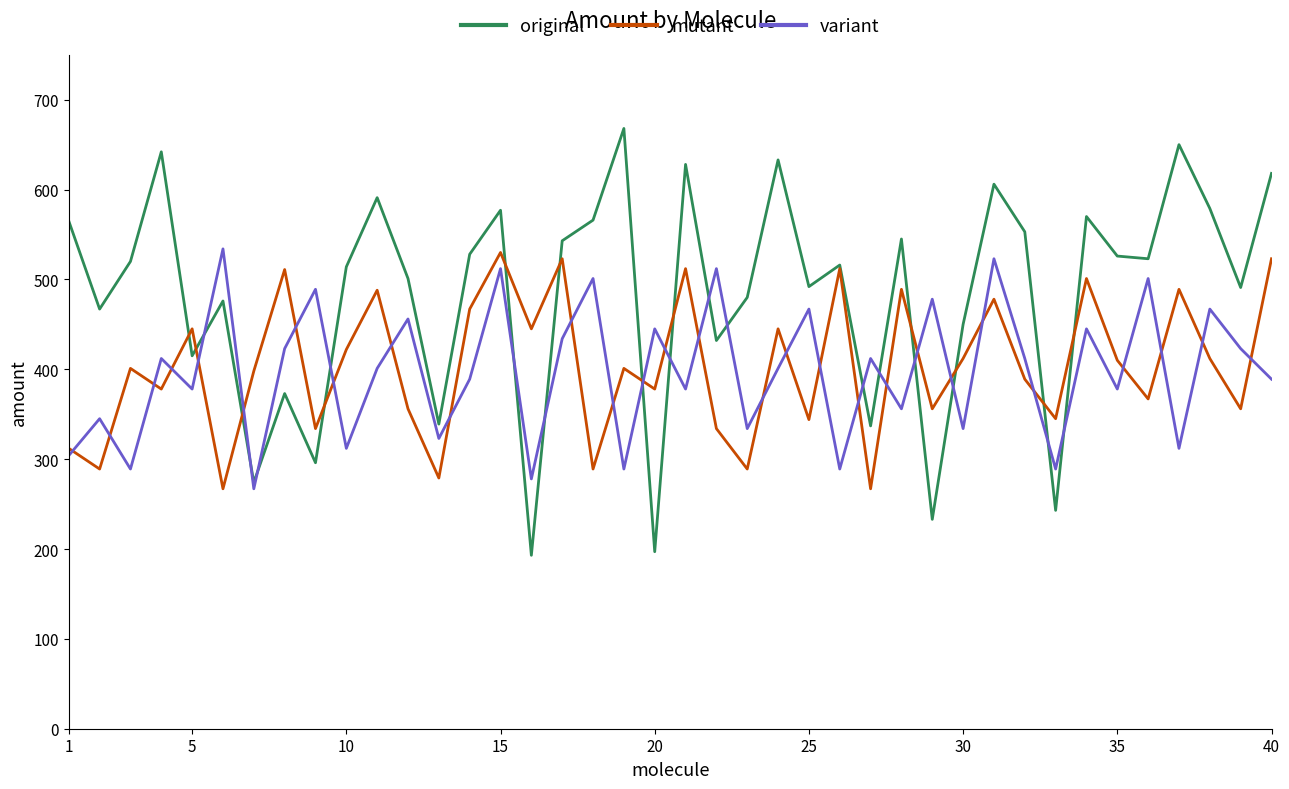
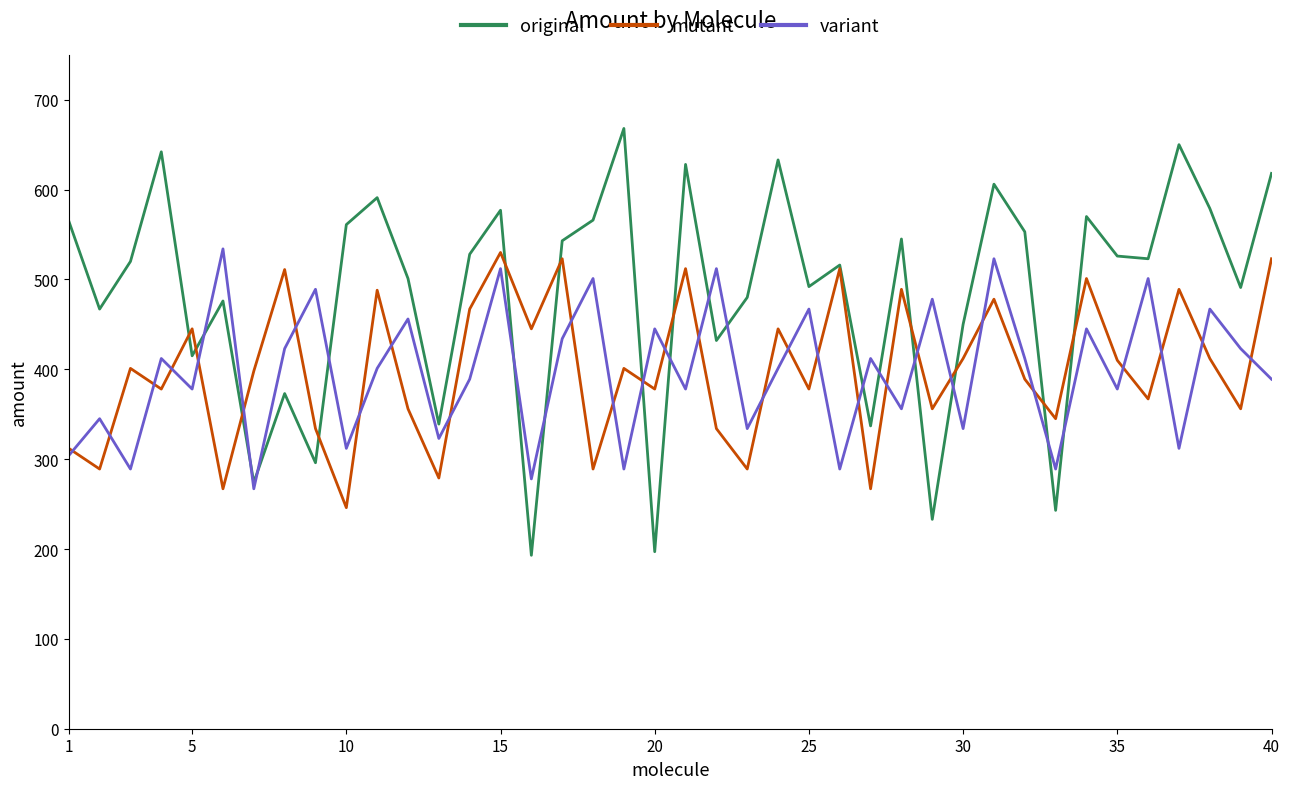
original, 10: 510 -> 560
mutant, 10: 420 -> 250
mutant, 25: 340 -> 380
